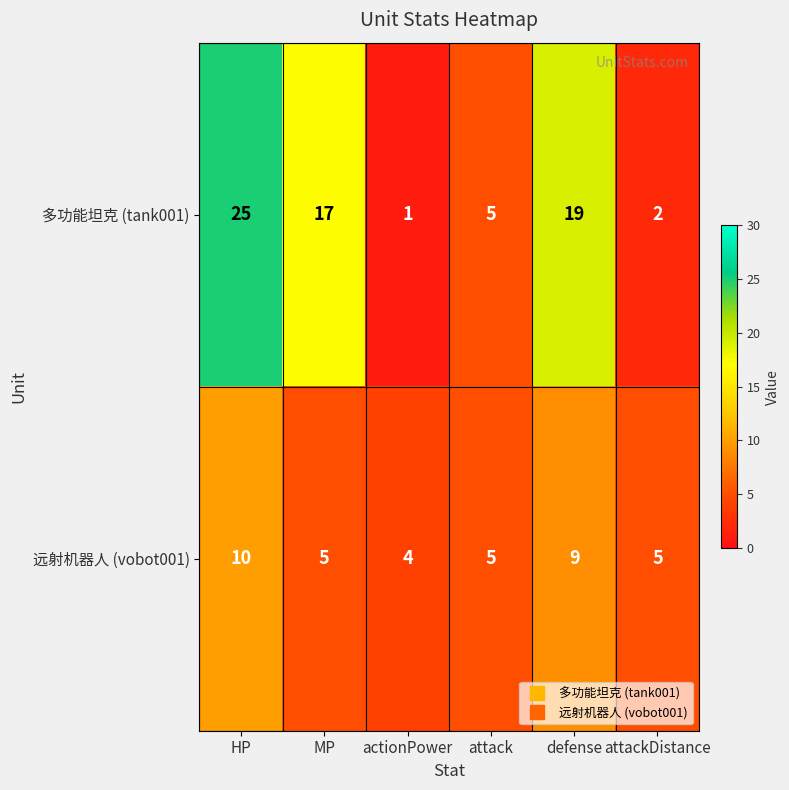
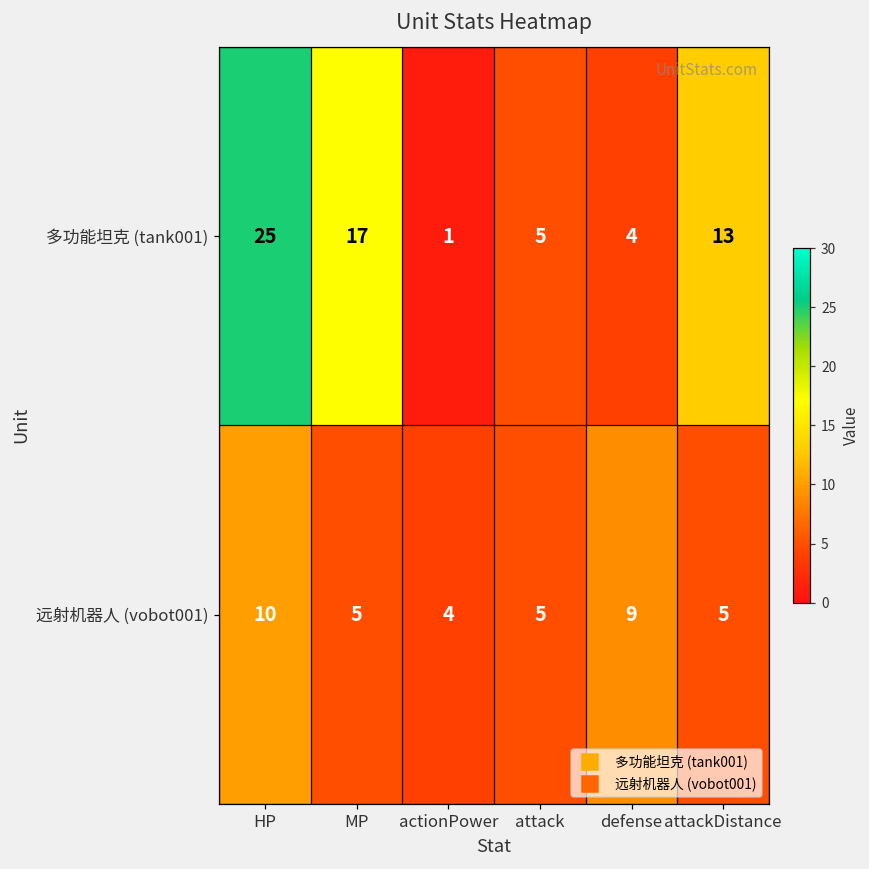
多功能坦克 (tank001), defense: 19 -> 4
多功能坦克 (tank001), attackDistance: 2 -> 13
